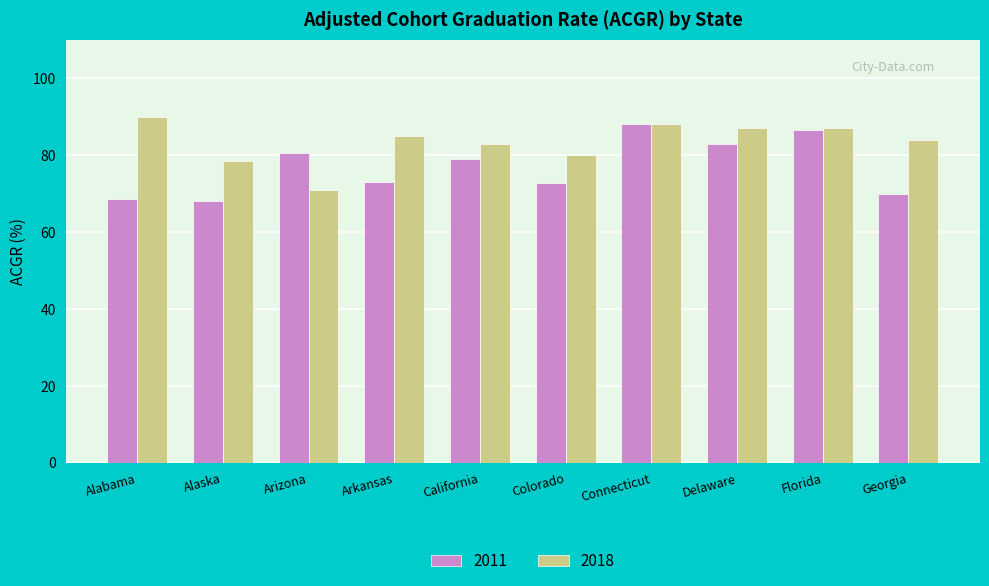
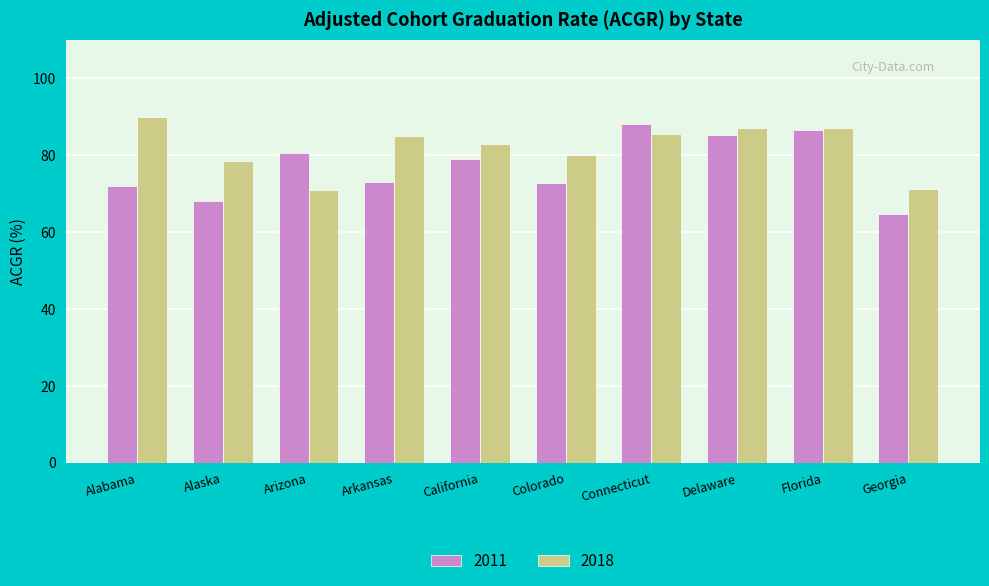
2011, Alabama: 69 -> 72
2018, Connecticut: 88 -> 85
2011, Delaware: 83 -> 85
2011, Georgia: 70 -> 65
2018, Georgia: 84 -> 71
